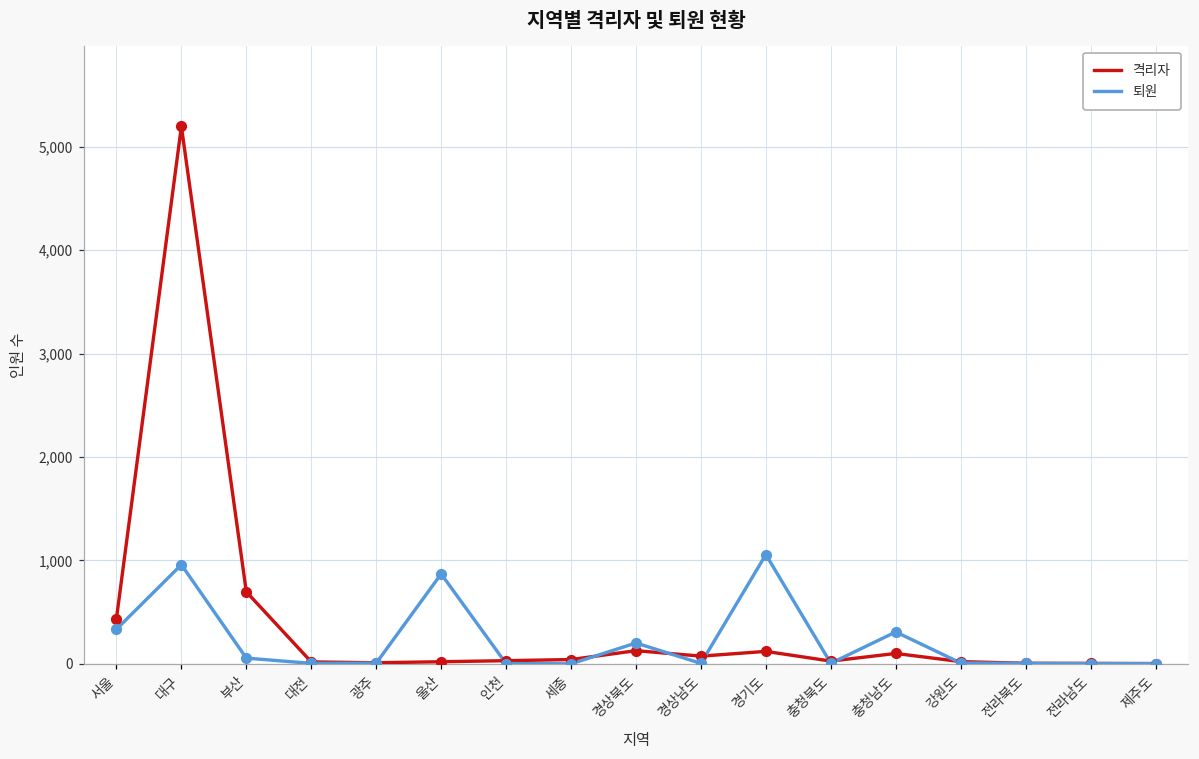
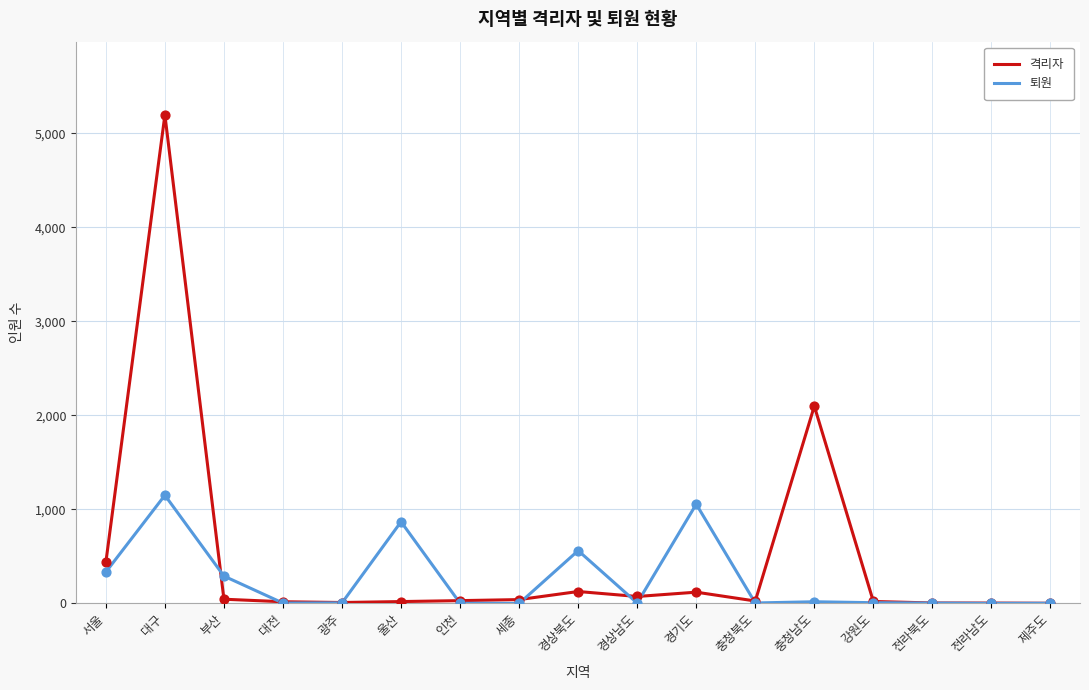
퇴원, 대구: 1,000 -> 1,200
격리자, 부산: 700 -> 0
퇴원, 부산: 100 -> 300
퇴원, 경상북도: 200 -> 600
격리자, 충청남도: 100 -> 2,100
퇴원, 충청남도: 300 -> 0
